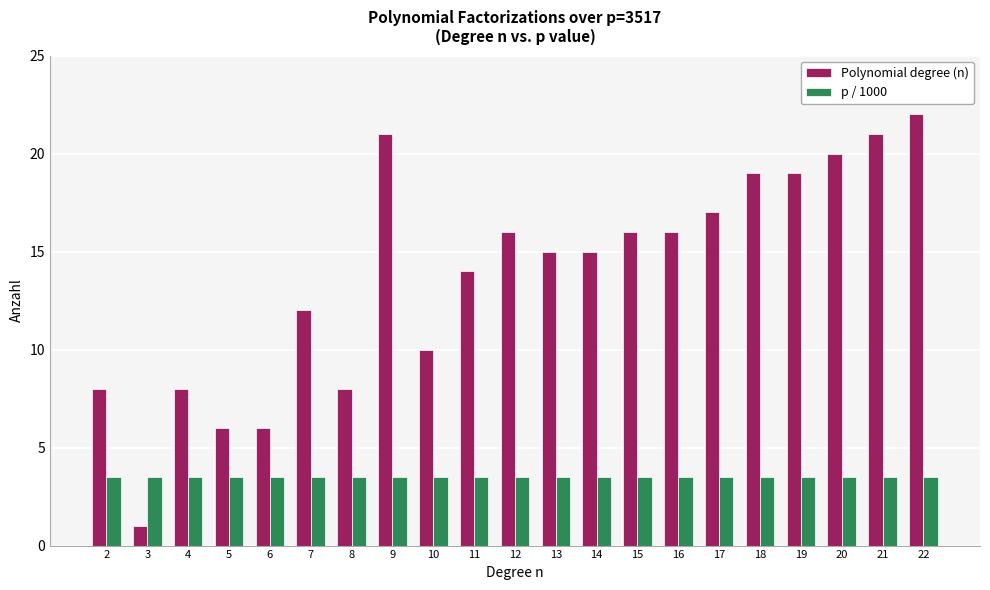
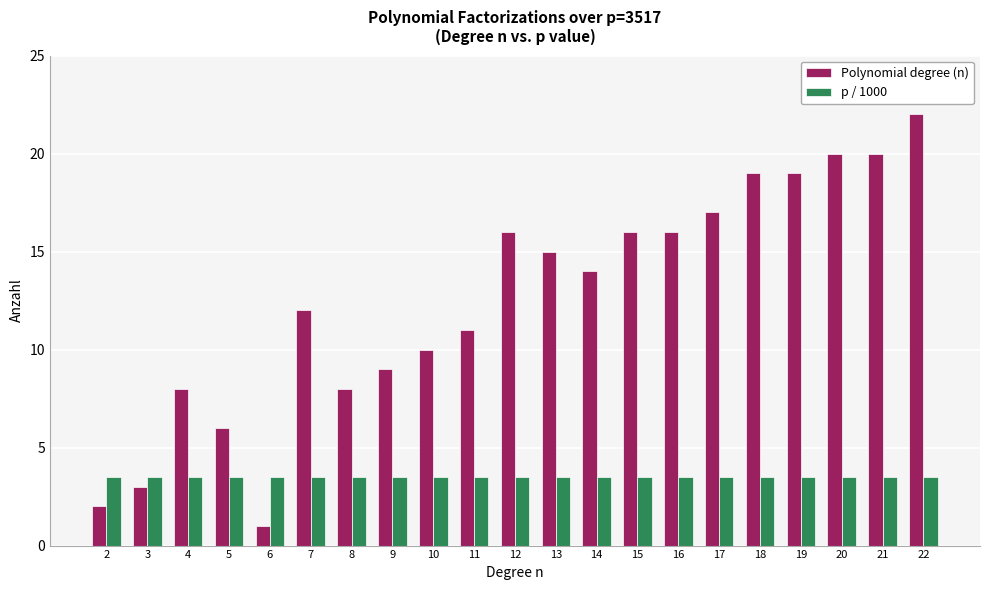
Polynomial degree (n), 2: 8 -> 2
Polynomial degree (n), 3: 1 -> 3
Polynomial degree (n), 6: 6 -> 1
Polynomial degree (n), 9: 21 -> 9
Polynomial degree (n), 11: 14 -> 11
Polynomial degree (n), 14: 15 -> 14
Polynomial degree (n), 21: 21 -> 20
